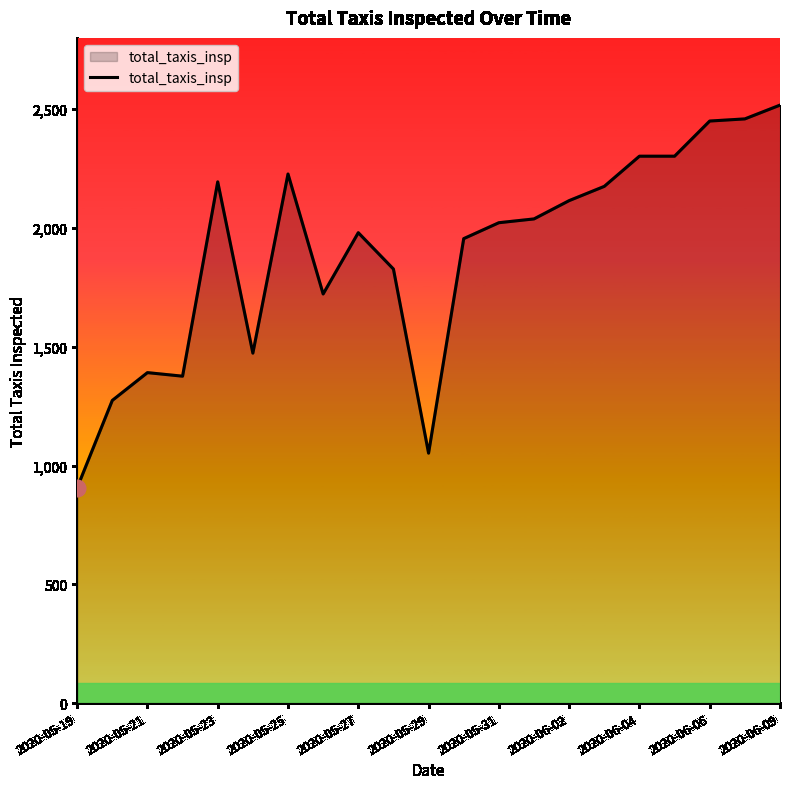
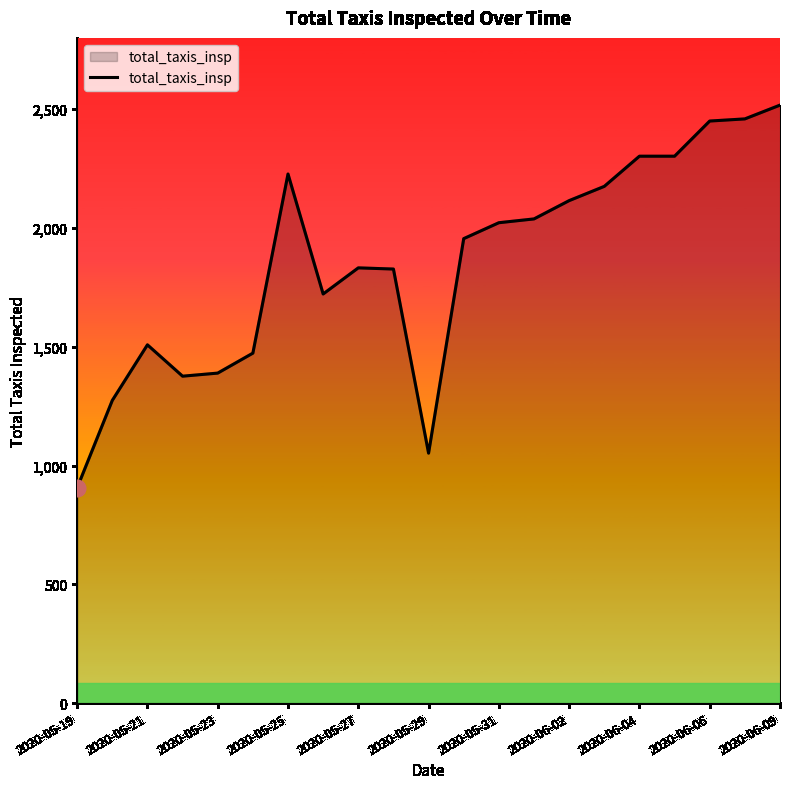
total_taxis_insp, 2020-05-21: 1,390 -> 1,510
total_taxis_insp, 2020-05-23: 2,190 -> 1,390
total_taxis_insp, 2020-05-27: 1,980 -> 1,830
